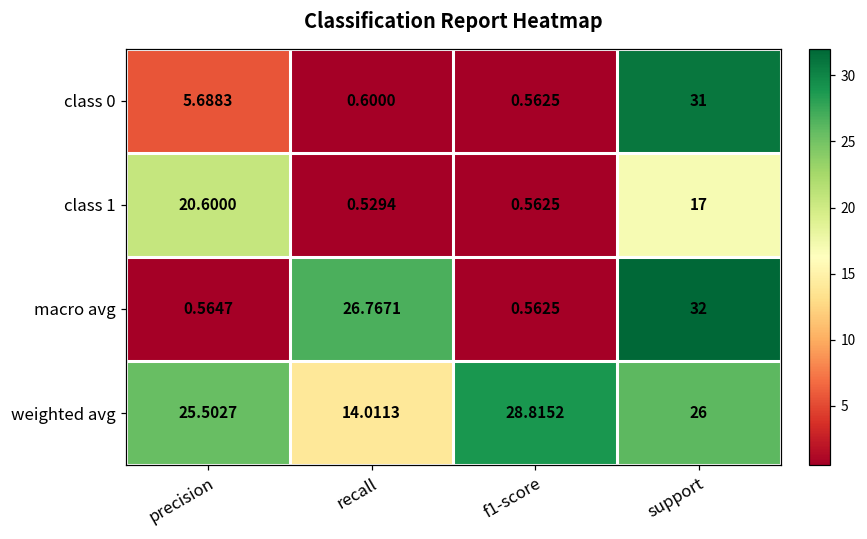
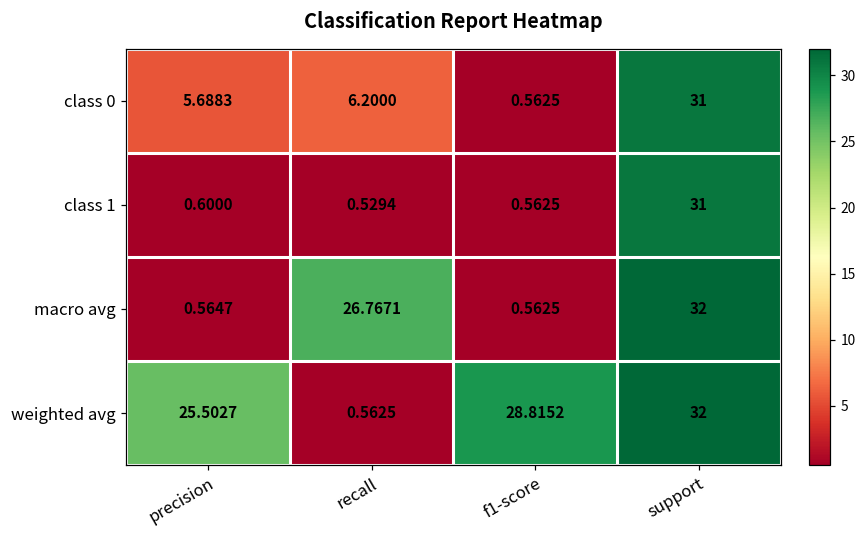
class 0, recall: 0.6000 -> 6.2000
class 1, precision: 20.6000 -> 0.6000
class 1, support: 17 -> 31
weighted avg, recall: 14.0113 -> 0.5625
weighted avg, support: 26 -> 32
